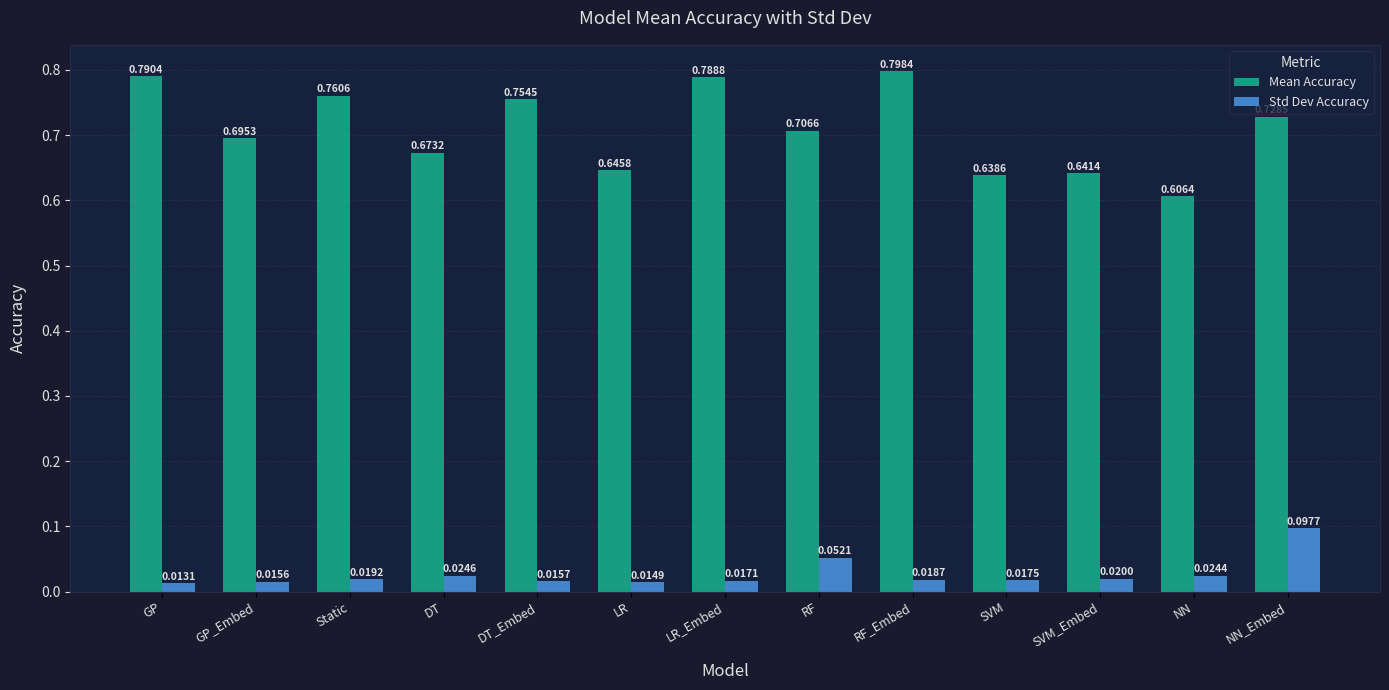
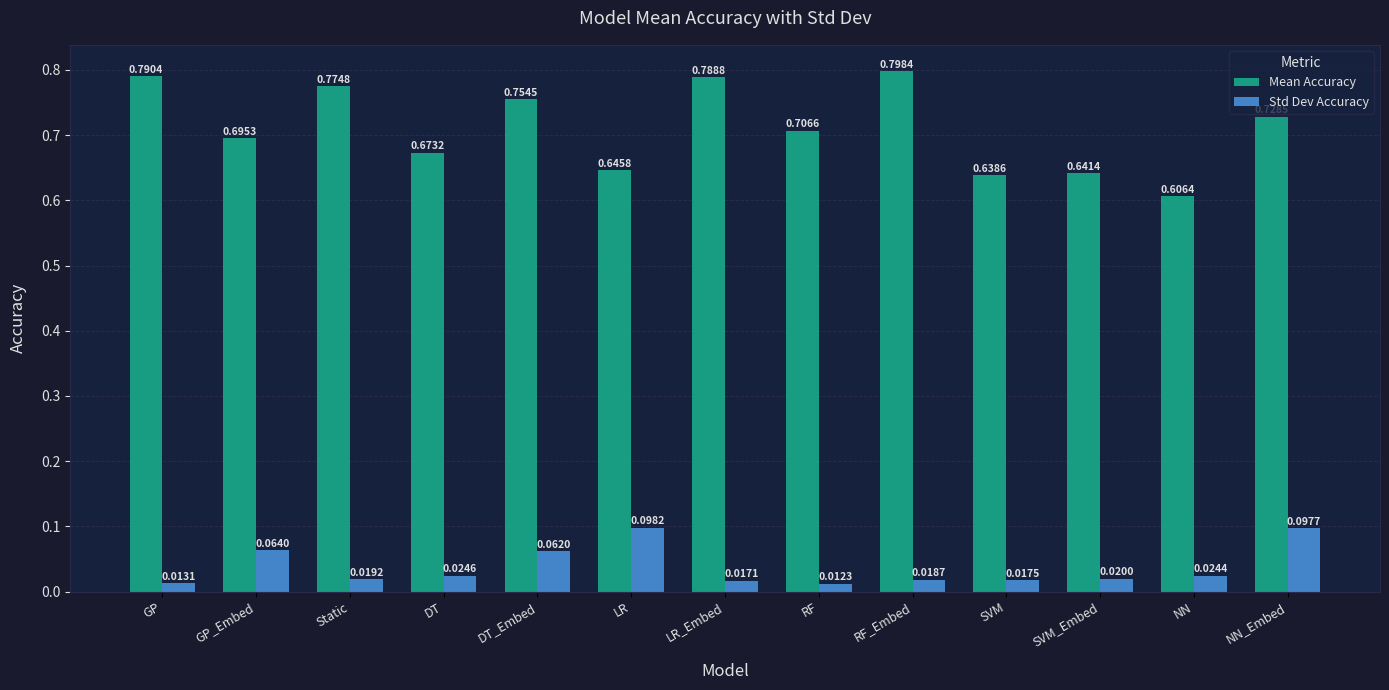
Std Dev Accuracy, GP_Embed: 0.0156 -> 0.0640
Mean Accuracy, Static: 0.7606 -> 0.7748
Std Dev Accuracy, DT_Embed: 0.0157 -> 0.0620
Std Dev Accuracy, LR: 0.0149 -> 0.0982
Std Dev Accuracy, RF: 0.0521 -> 0.0123
